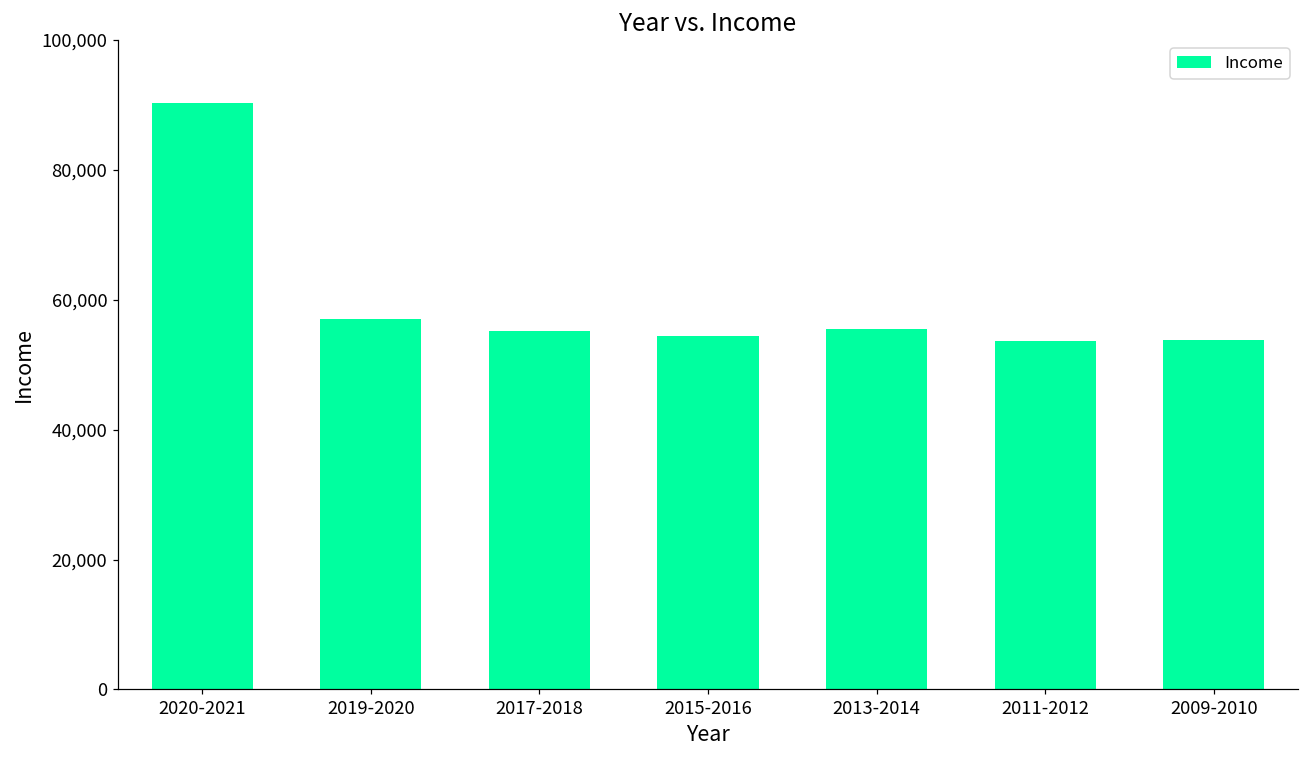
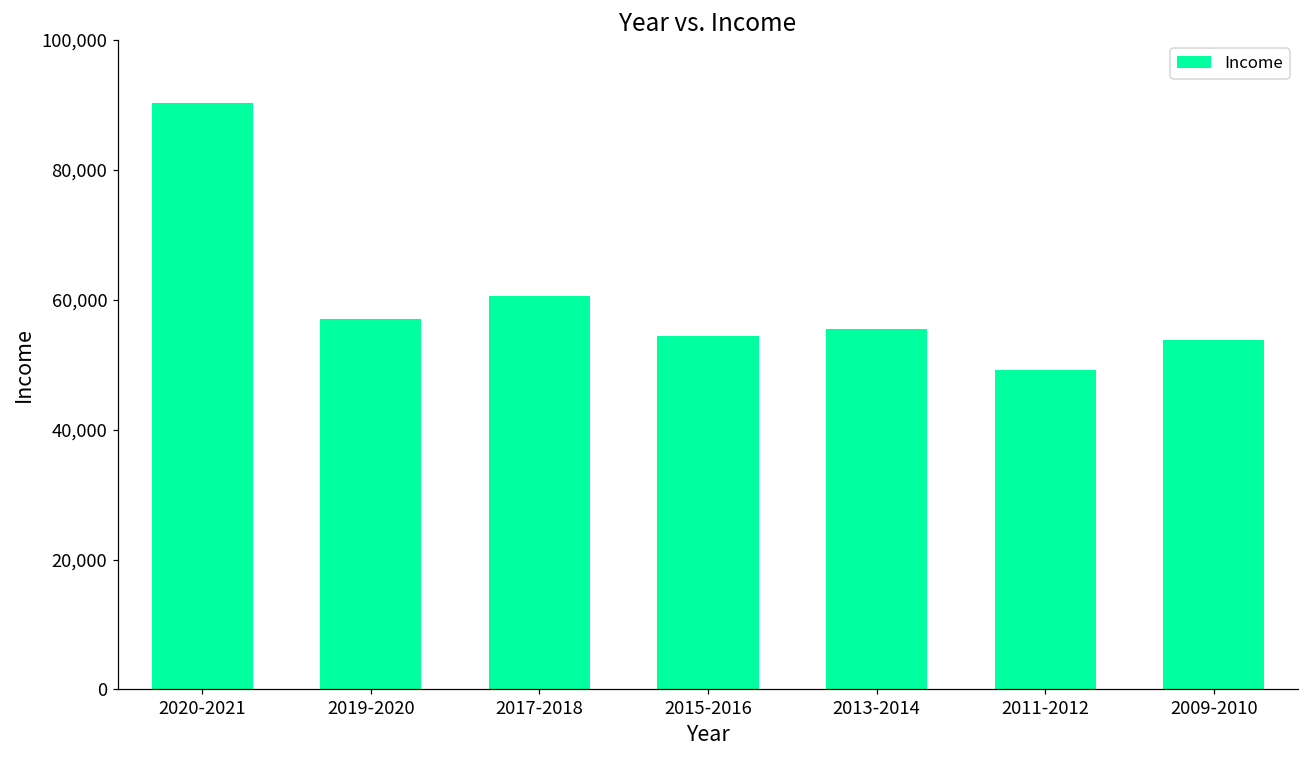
2017-2018: 55,000 -> 61,000
2011-2012: 54,000 -> 49,000
